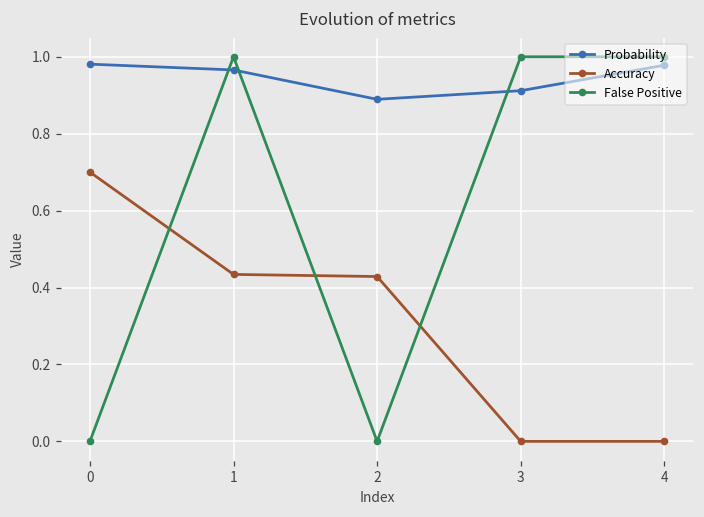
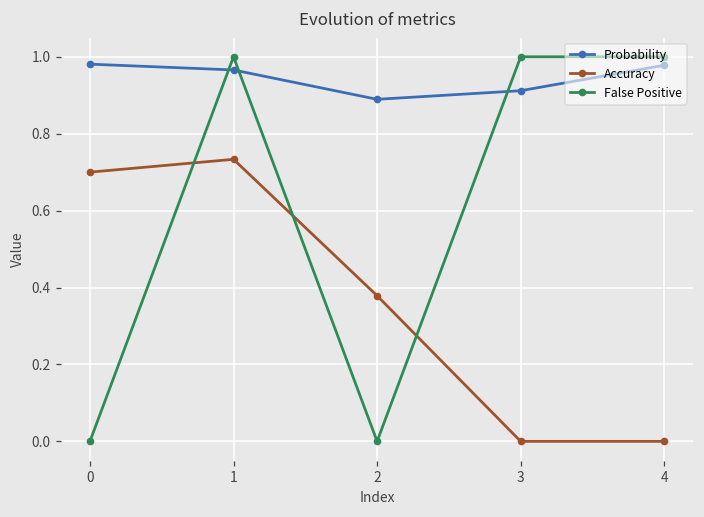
Accuracy, 1: 0.43 -> 0.73
Accuracy, 2: 0.43 -> 0.38
